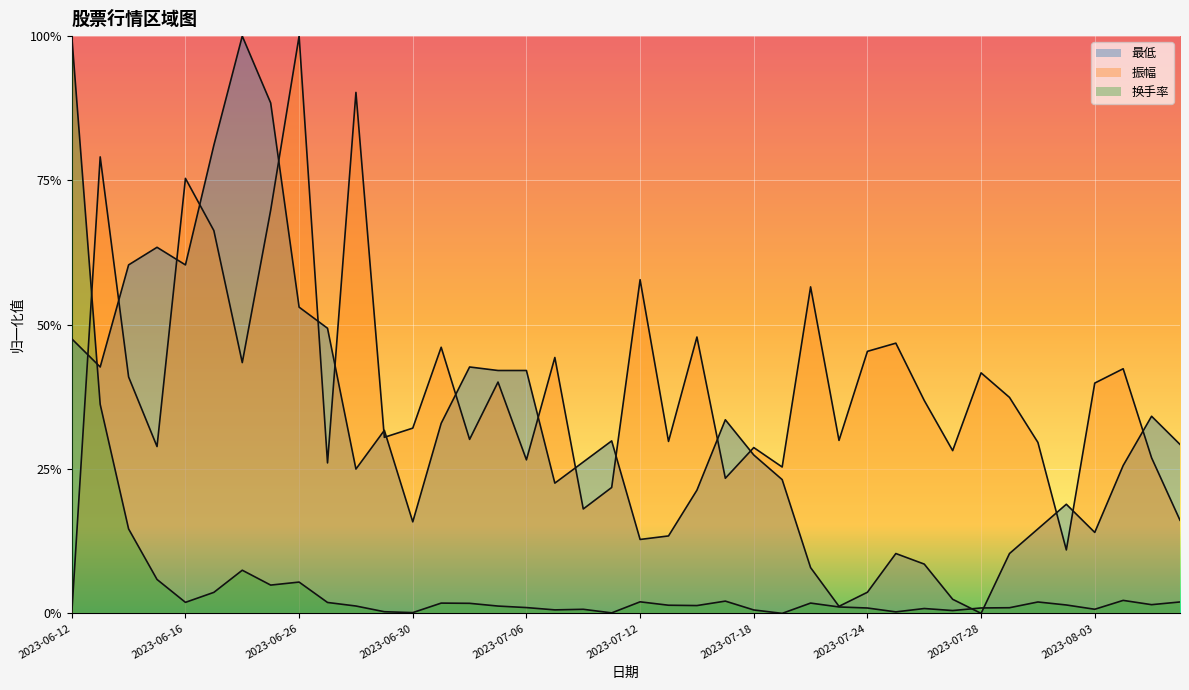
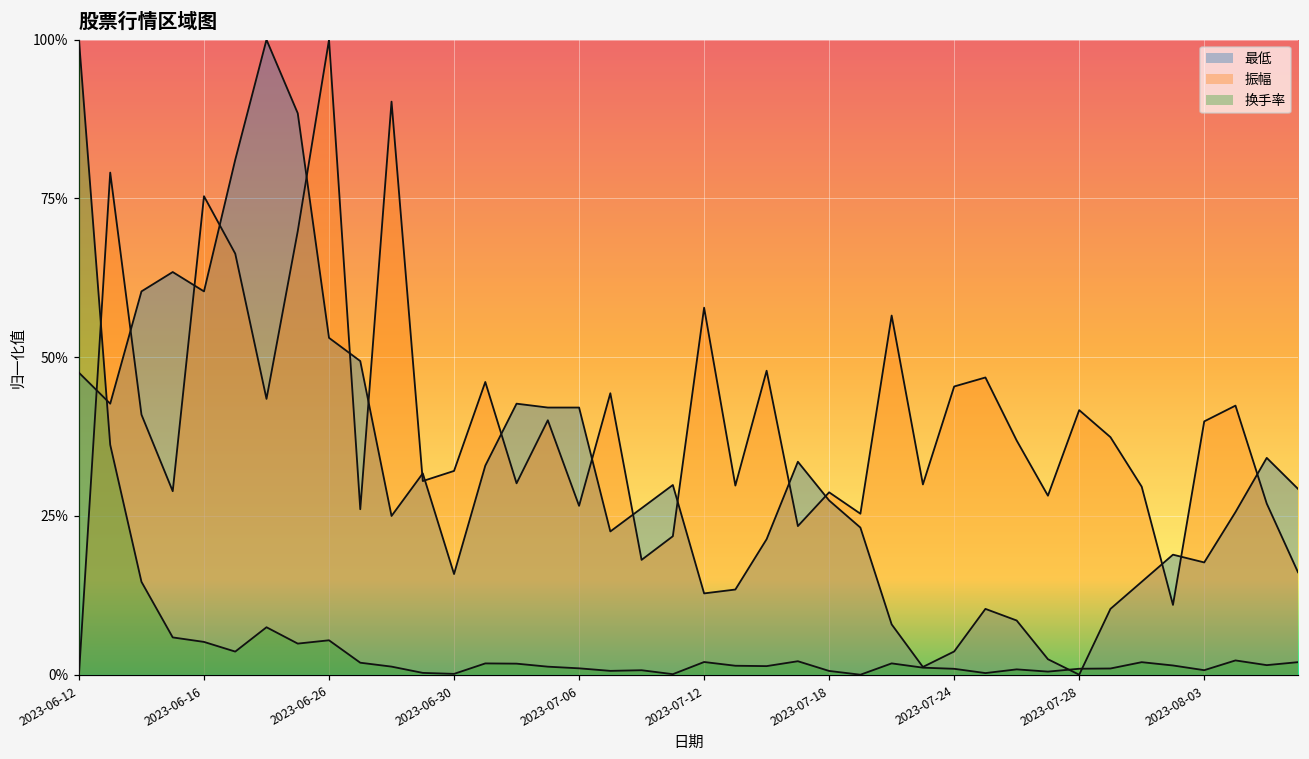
换手率, 2023-06-16: 2% -> 5%
最低, 2023-08-03: 14% -> 18%
